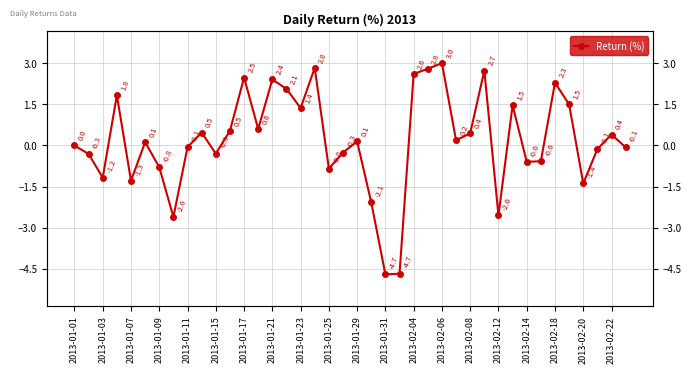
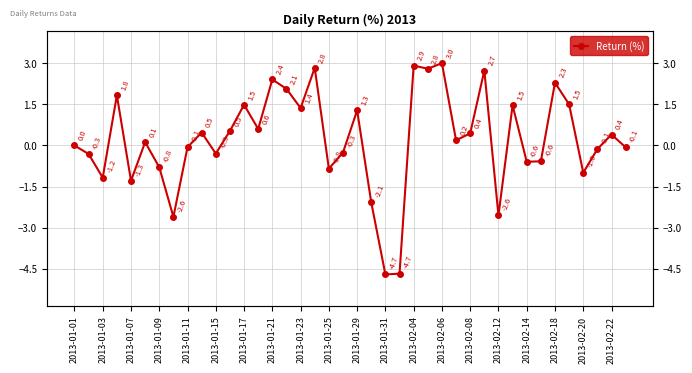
2013-01-17: 2.5 -> 1.5
2013-01-29: 0.1 -> 1.3
2013-02-04: 2.6 -> 2.9
2013-02-20: -1.4 -> -1.0
